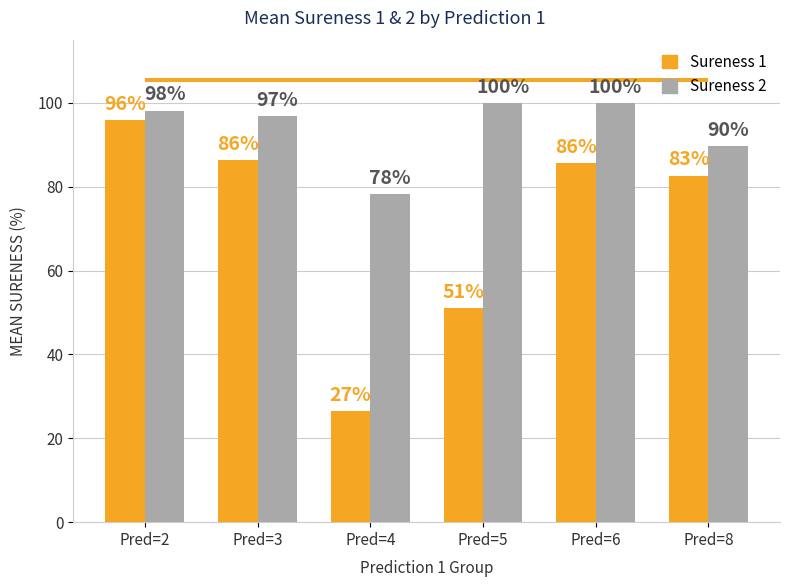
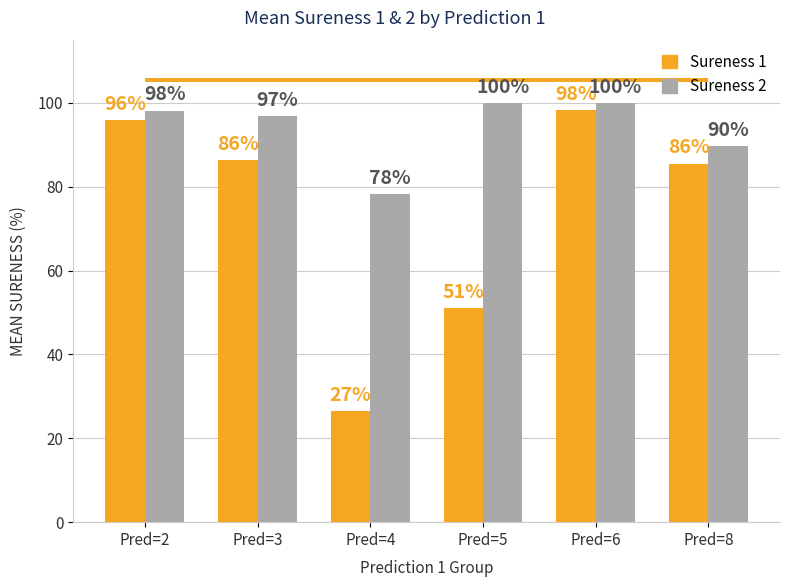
Sureness 1, Pred=6: 86% -> 98%
Sureness 1, Pred=8: 83% -> 86%
